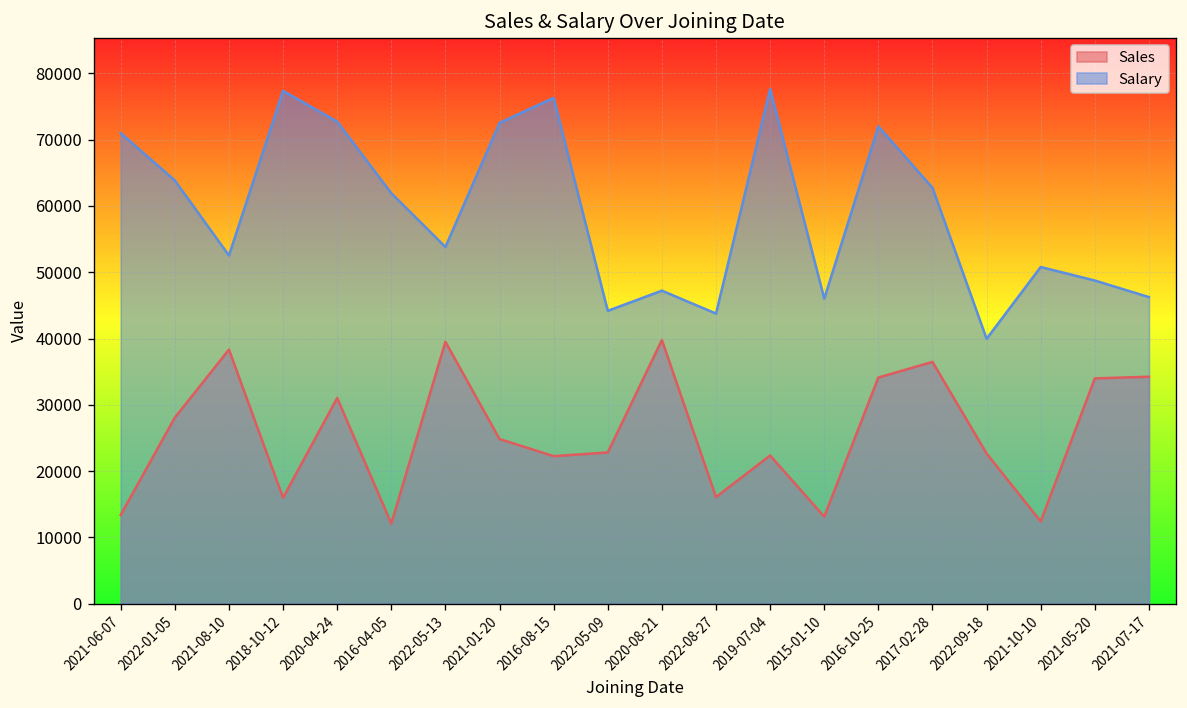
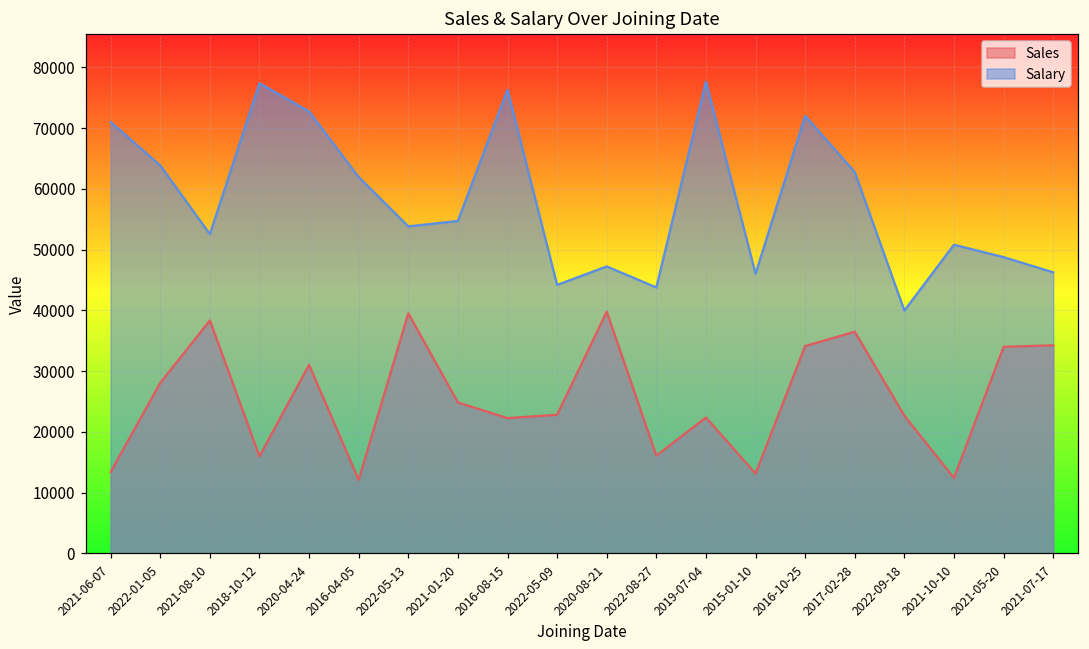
Salary, 2021-01-20: 73000 -> 55000
